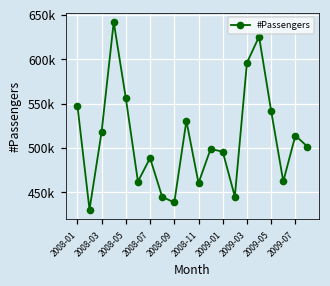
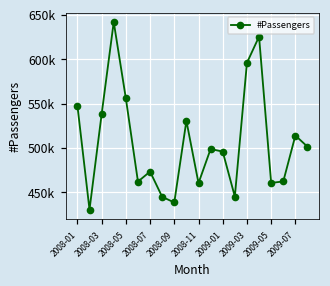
2008-03: 520000 -> 540000
2008-07: 490000 -> 470000
2009-05: 540000 -> 460000
